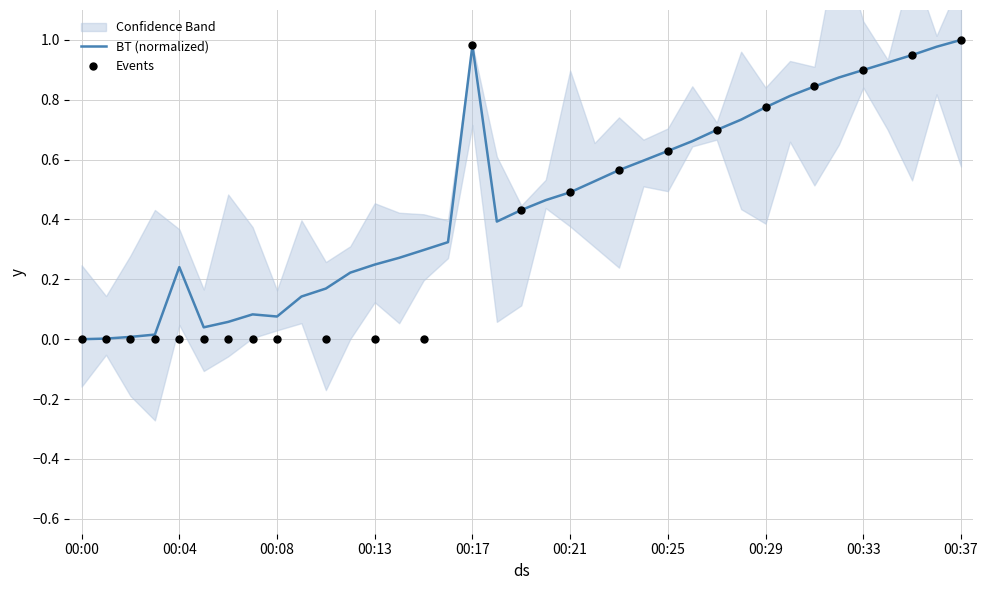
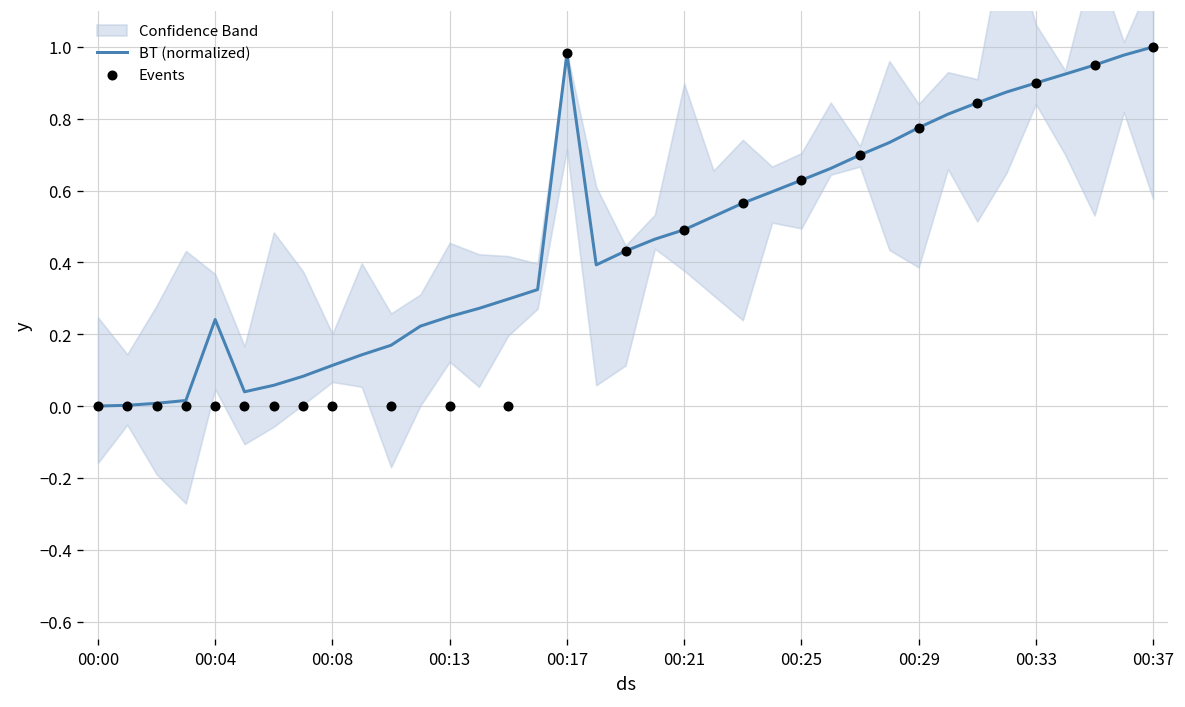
BT (normalized), 00:08: 0.08 -> 0.11
